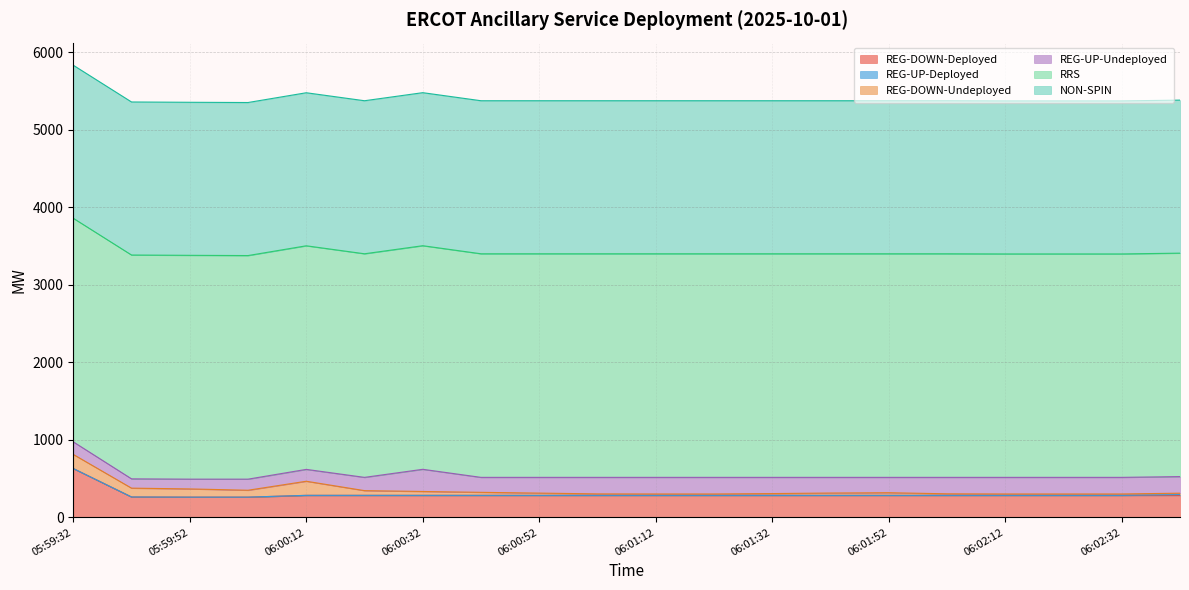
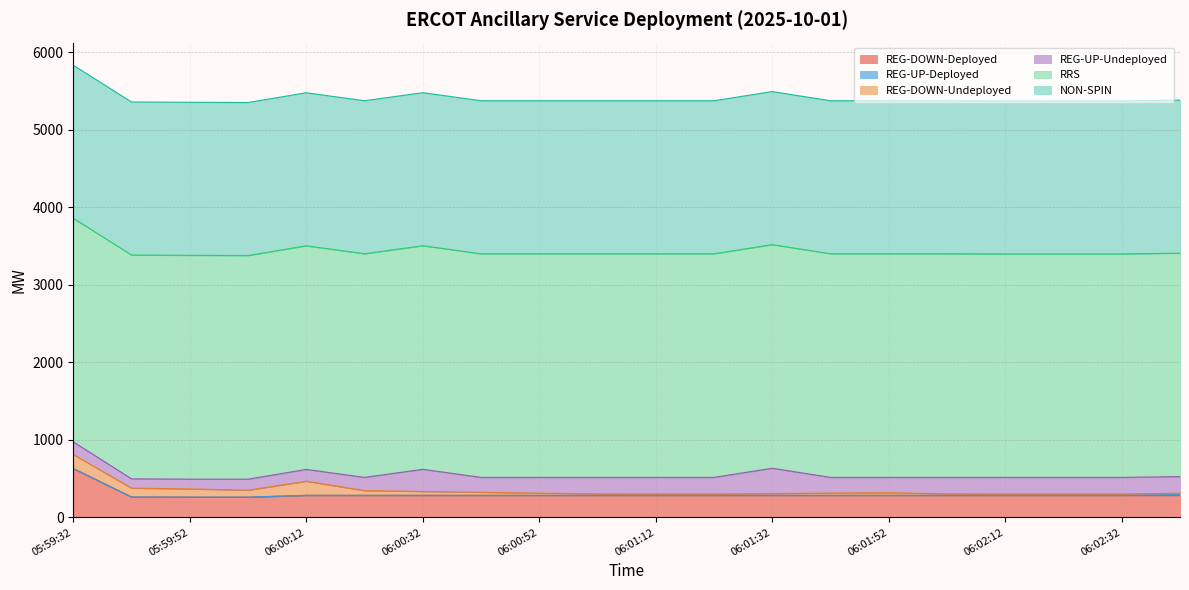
REG-UP-Undeployed, 06:01:32: 200 -> 300
